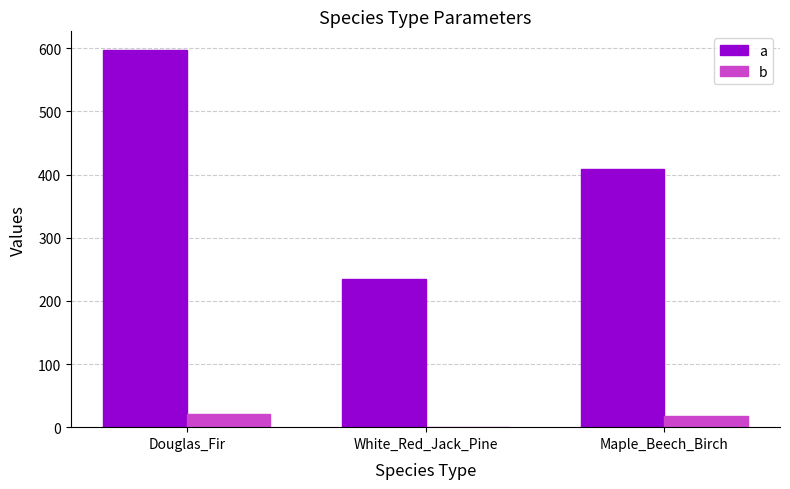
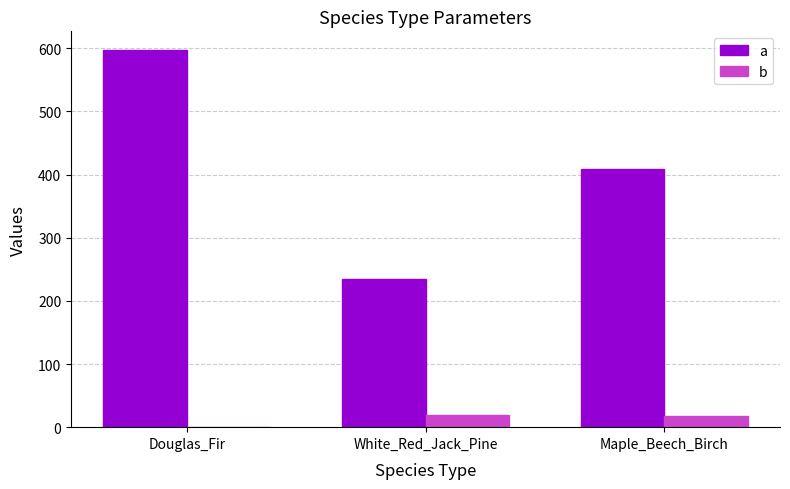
b, Douglas_Fir: 20 -> 0
b, White_Red_Jack_Pine: 0 -> 20
